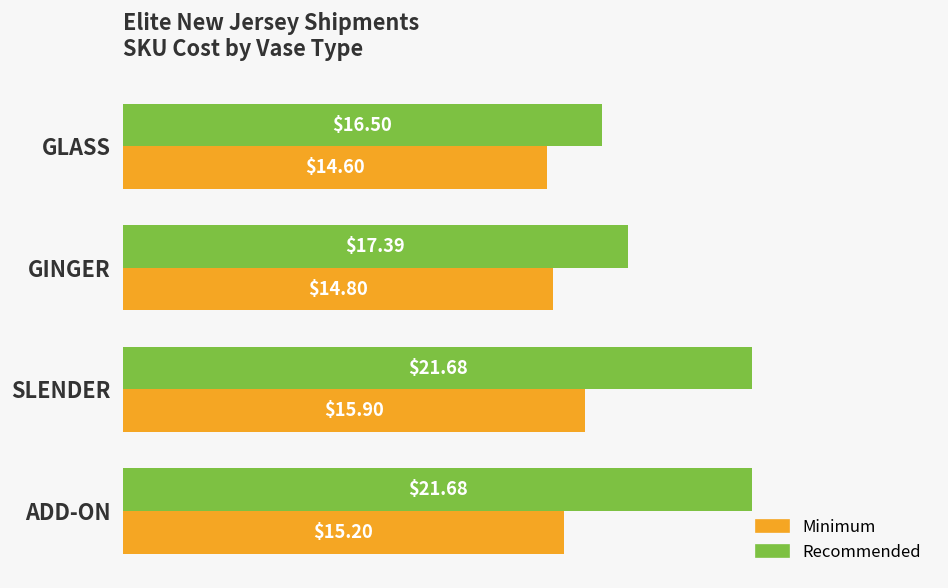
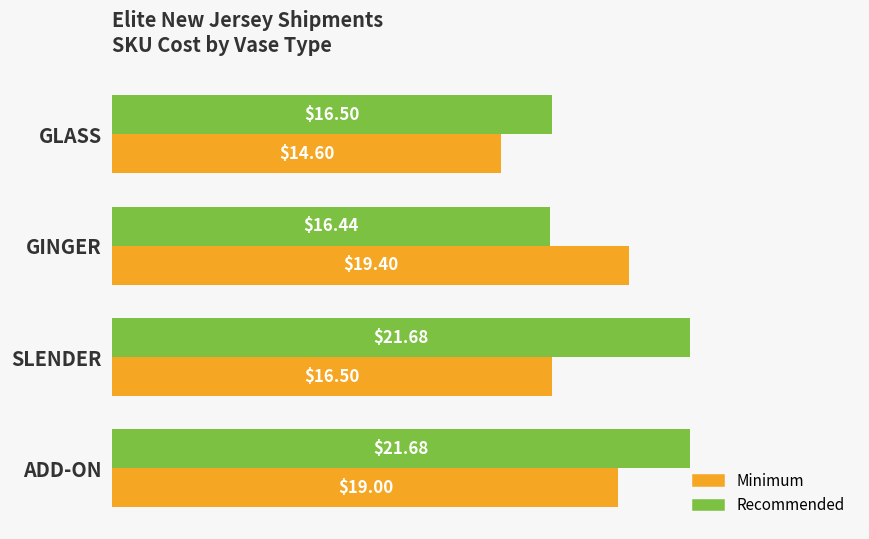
Recommended, GINGER: $17.39 -> $16.44
Minimum, GINGER: $14.80 -> $19.40
Minimum, SLENDER: $15.90 -> $16.50
Minimum, ADD-ON: $15.20 -> $19.00
